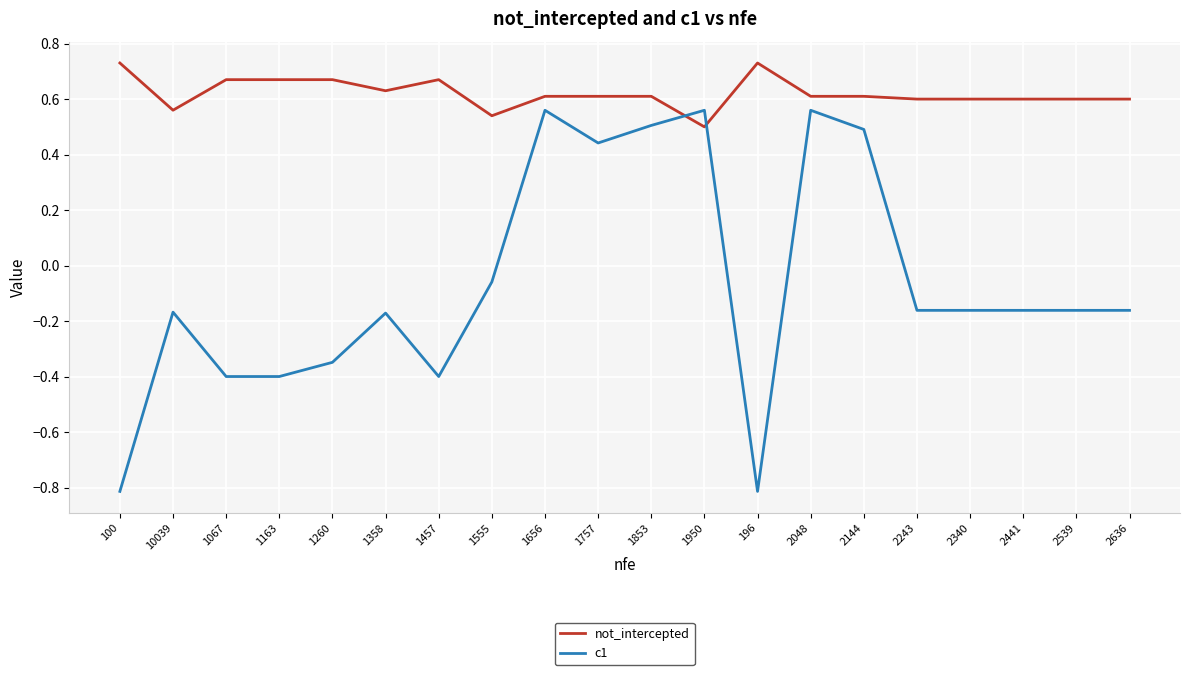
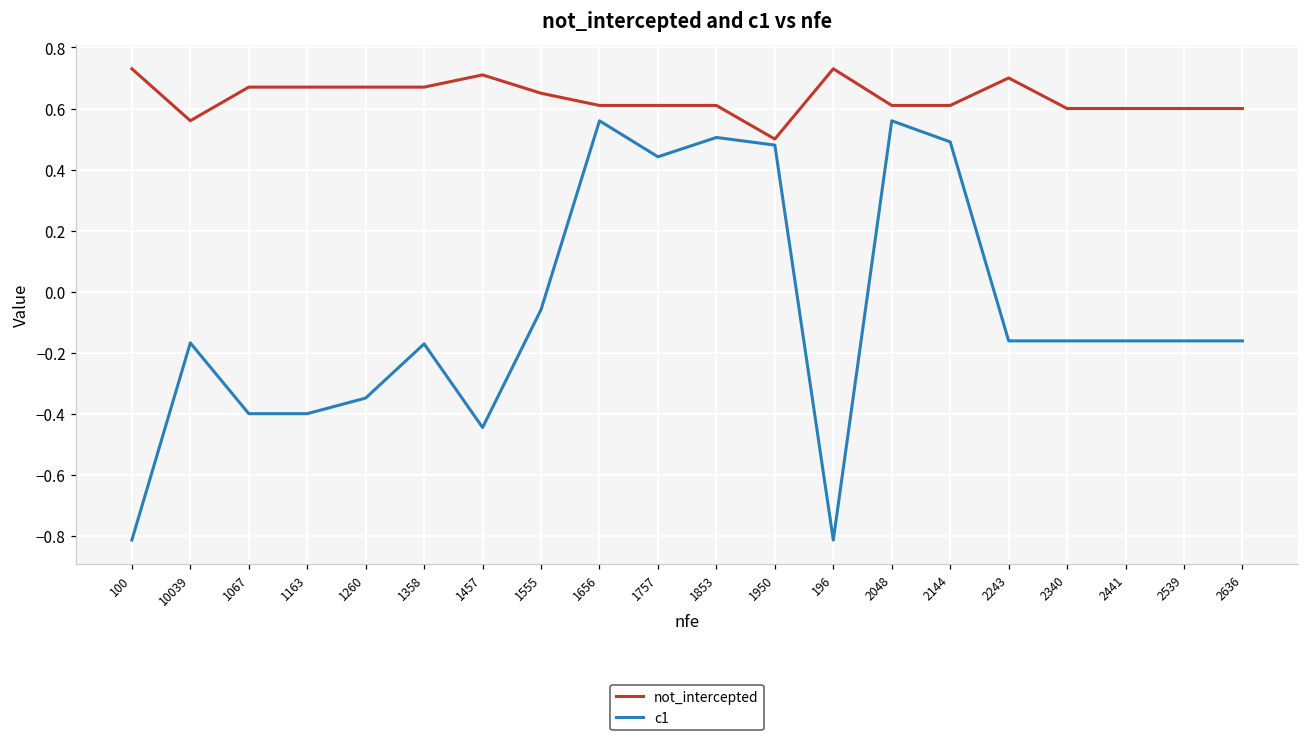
not_intercepted, 1358: 0.63 -> 0.67
not_intercepted, 1457: 0.67 -> 0.71
c1, 1457: -0.40 -> -0.44
not_intercepted, 1555: 0.54 -> 0.65
c1, 1950: 0.56 -> 0.48
not_intercepted, 2243: 0.6 -> 0.7
